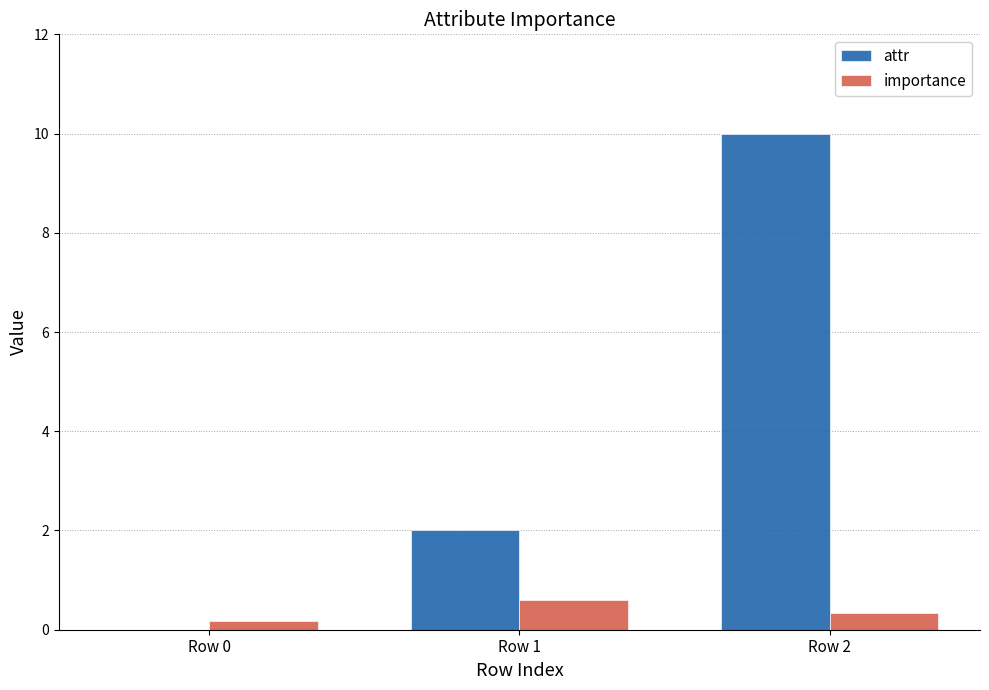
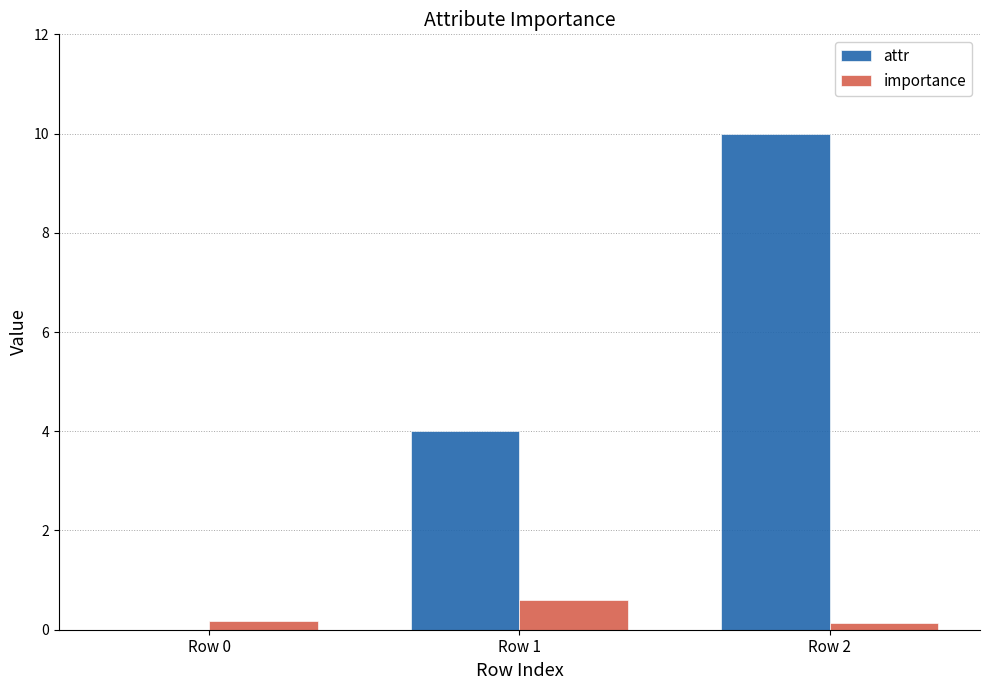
attr, Row 1: 2 -> 4
importance, Row 2: 0.3 -> 0.1
